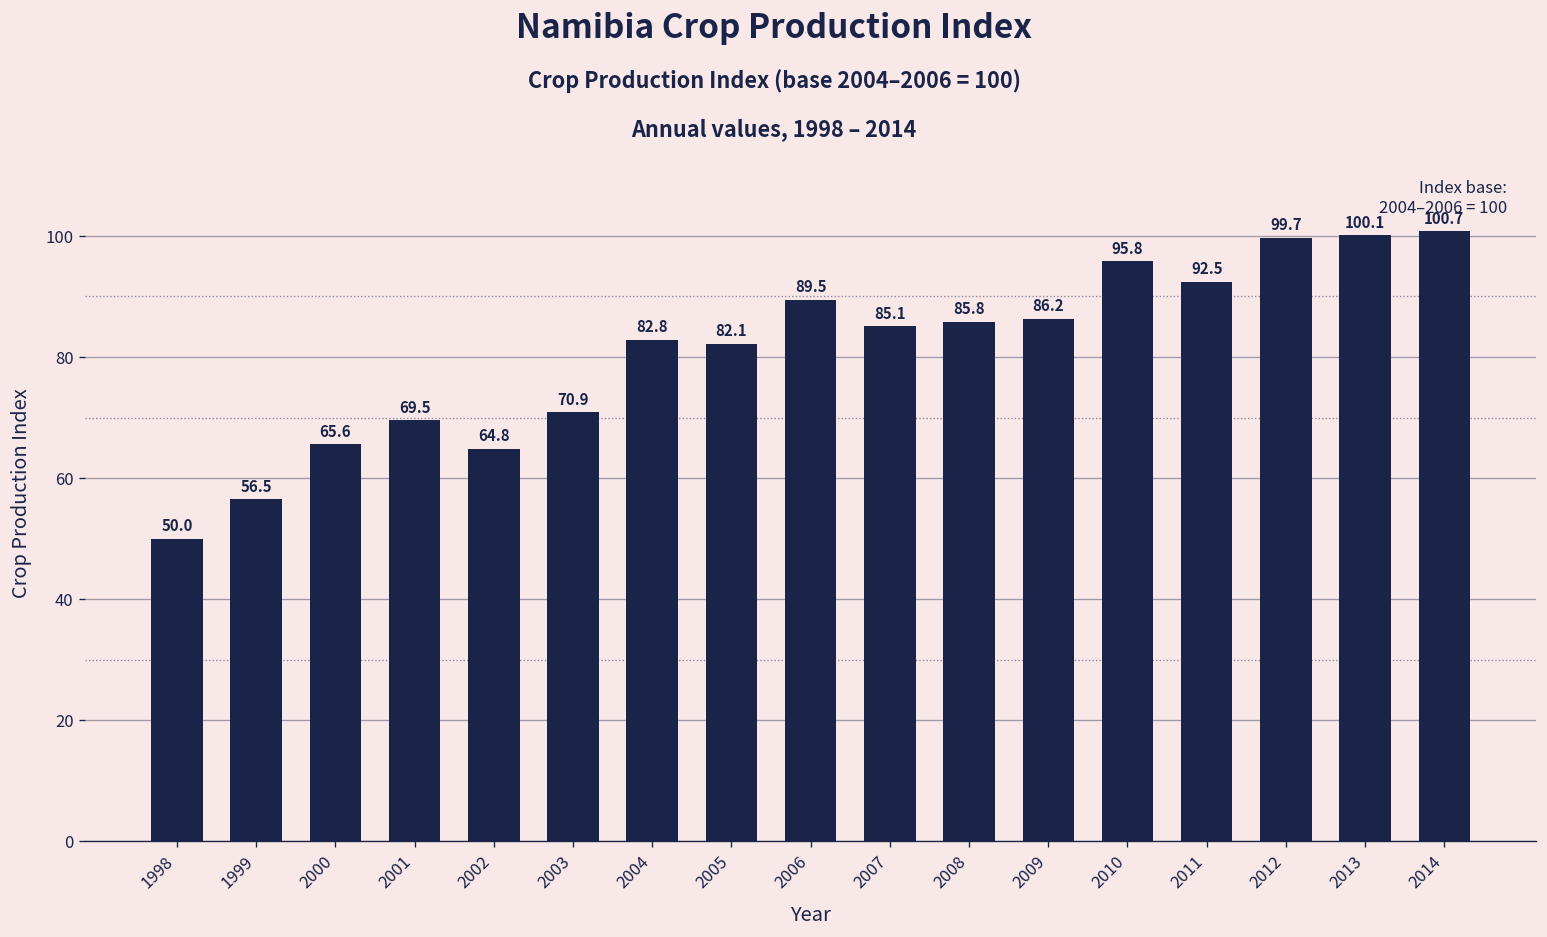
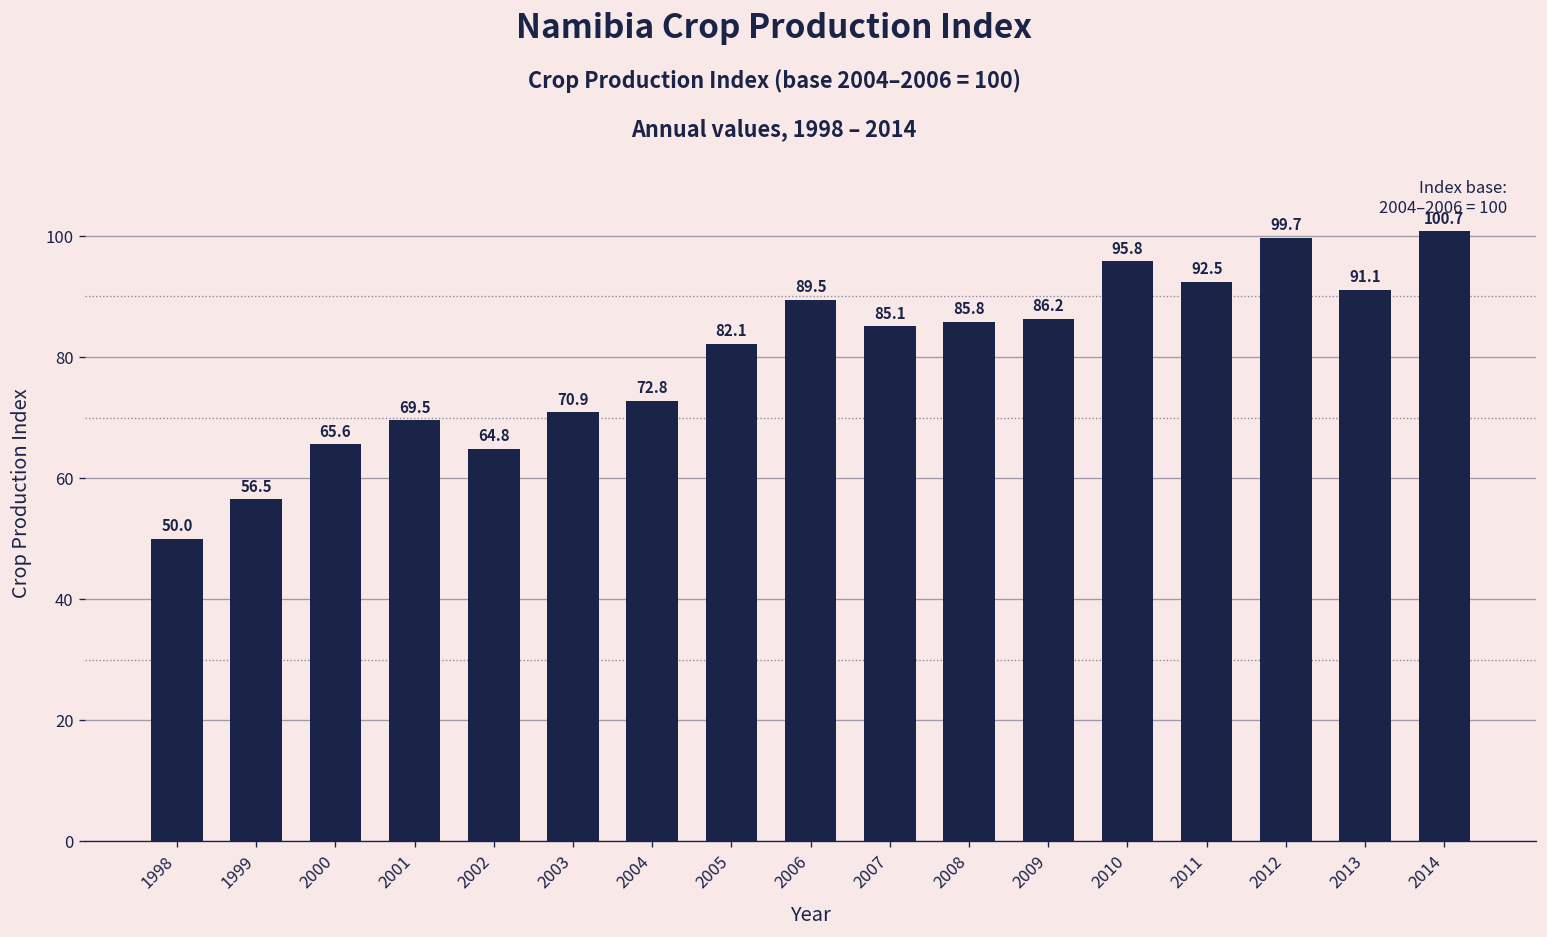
2004: 82.8 -> 72.8
2013: 100.1 -> 91.1
